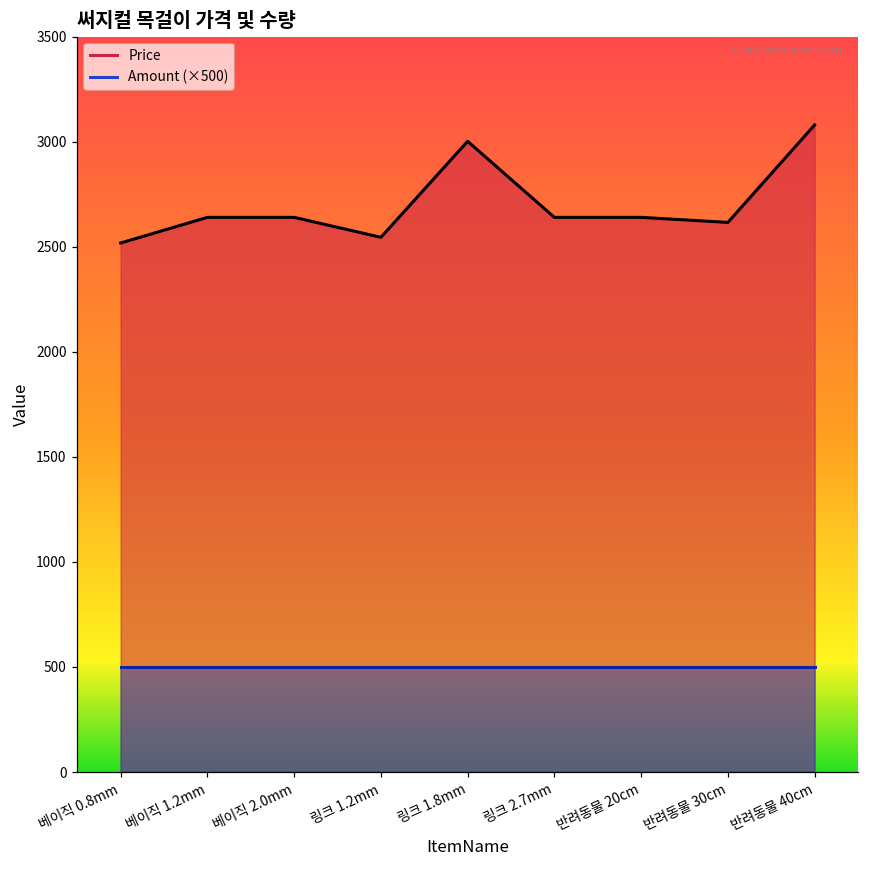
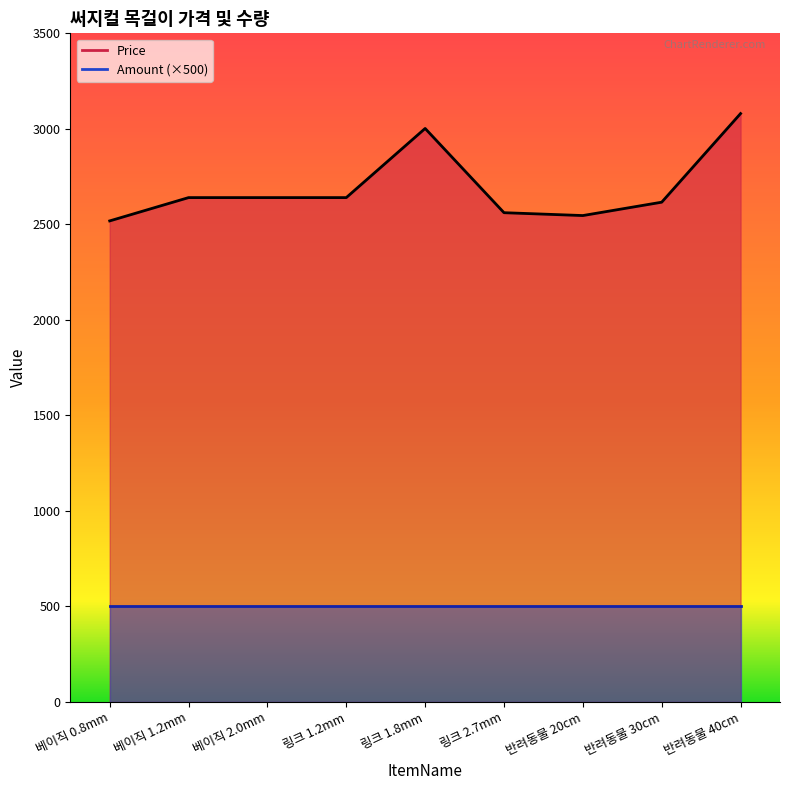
Price, 링크 1.2mm: 2550 -> 2640
Price, 링크 2.7mm: 2640 -> 2560
Price, 반려동물 20cm: 2640 -> 2550
